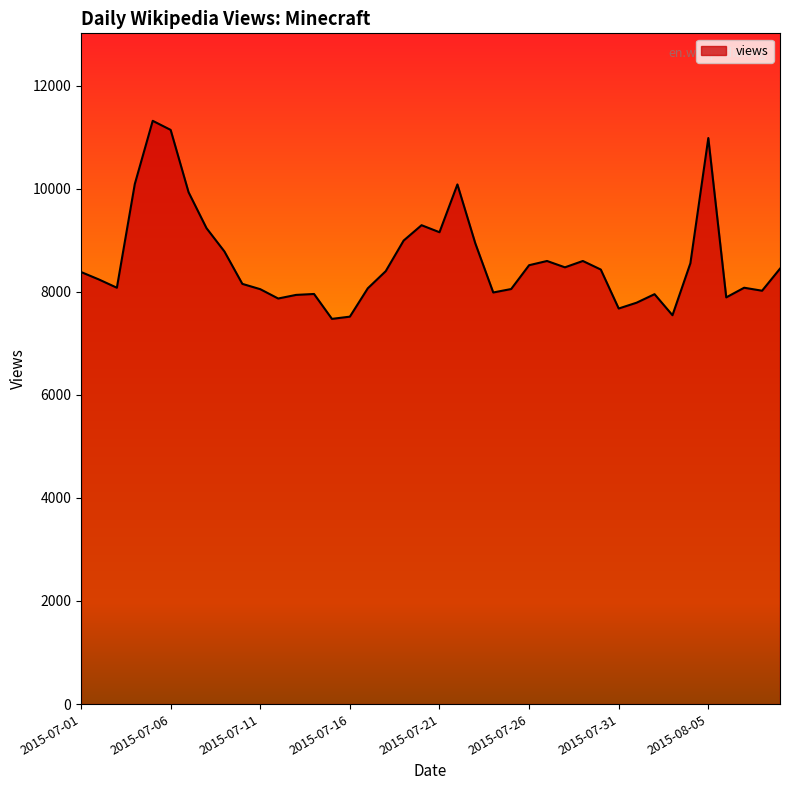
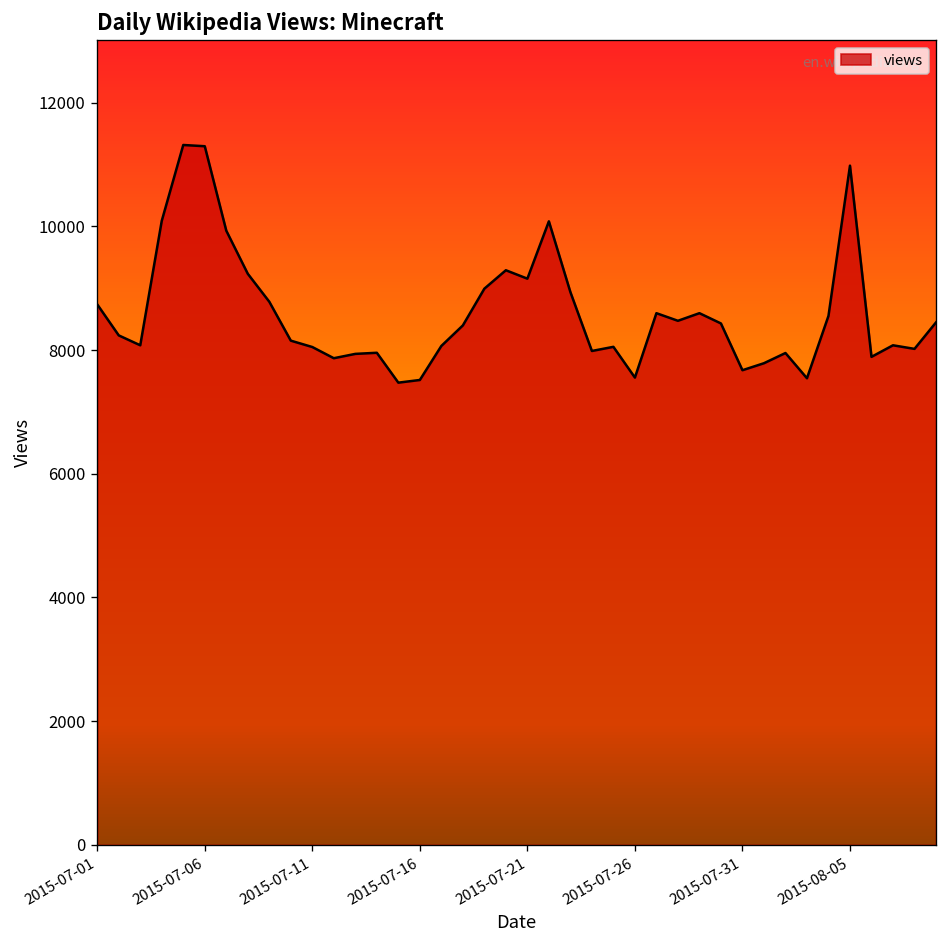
2015-07-01: 8400 -> 8700
2015-07-06: 11100 -> 11300
2015-07-26: 8500 -> 7600
